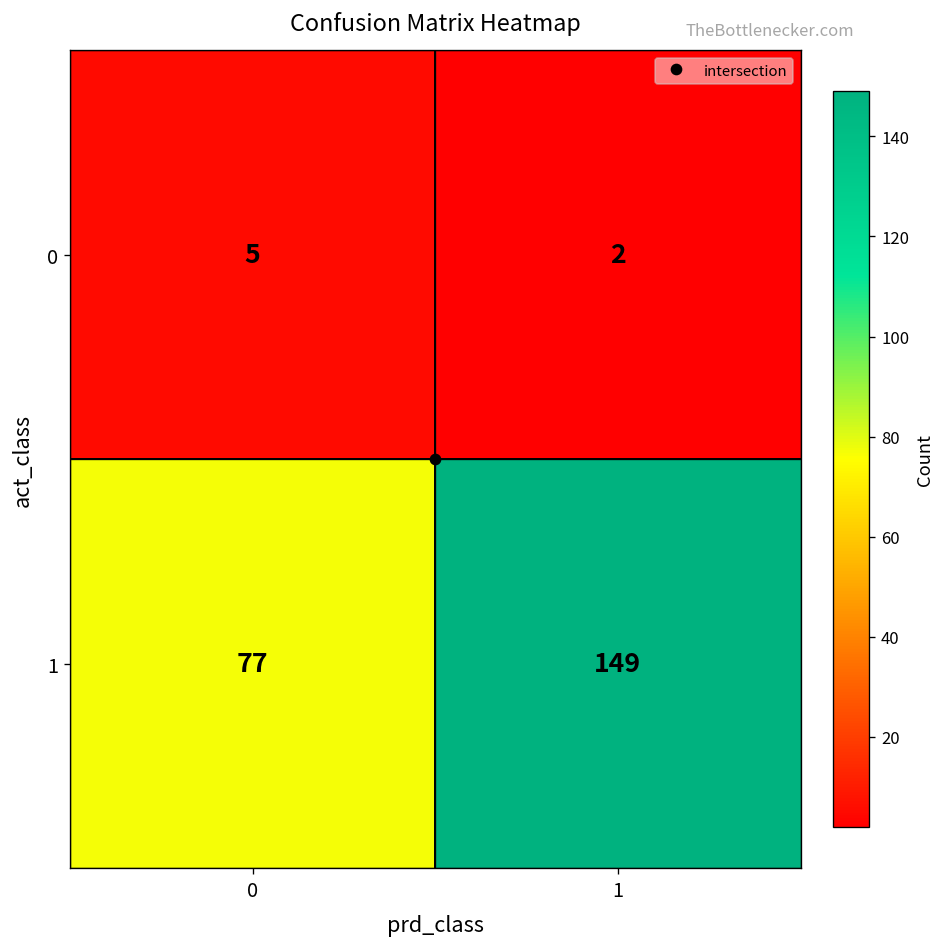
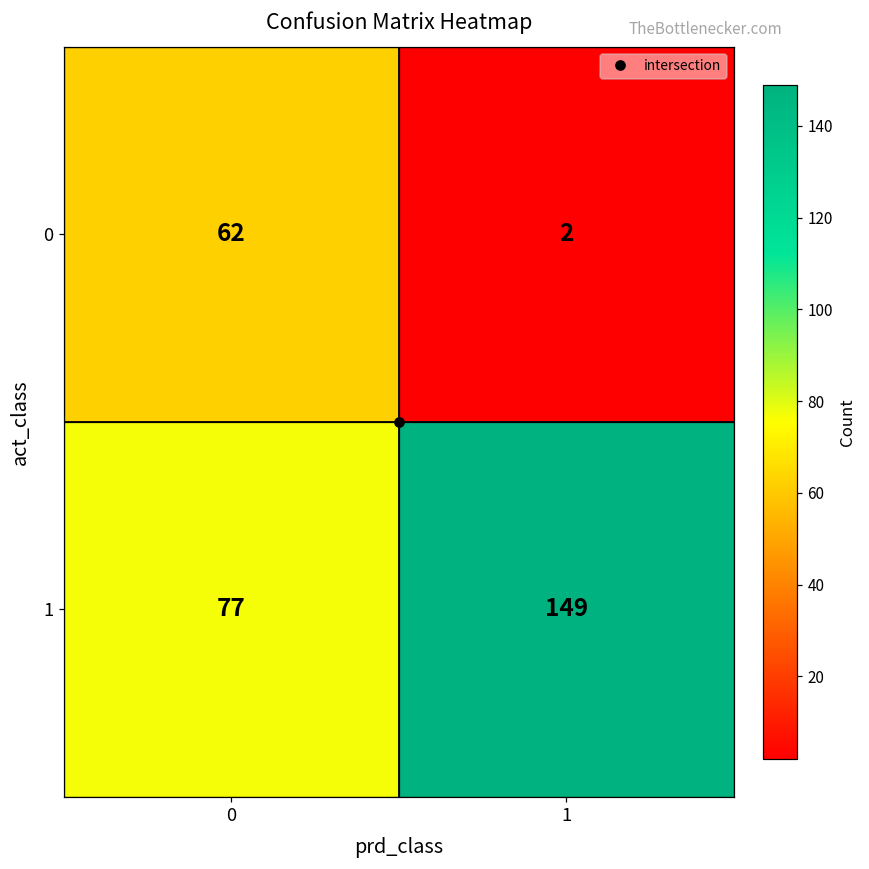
0, 0: 5 -> 62
